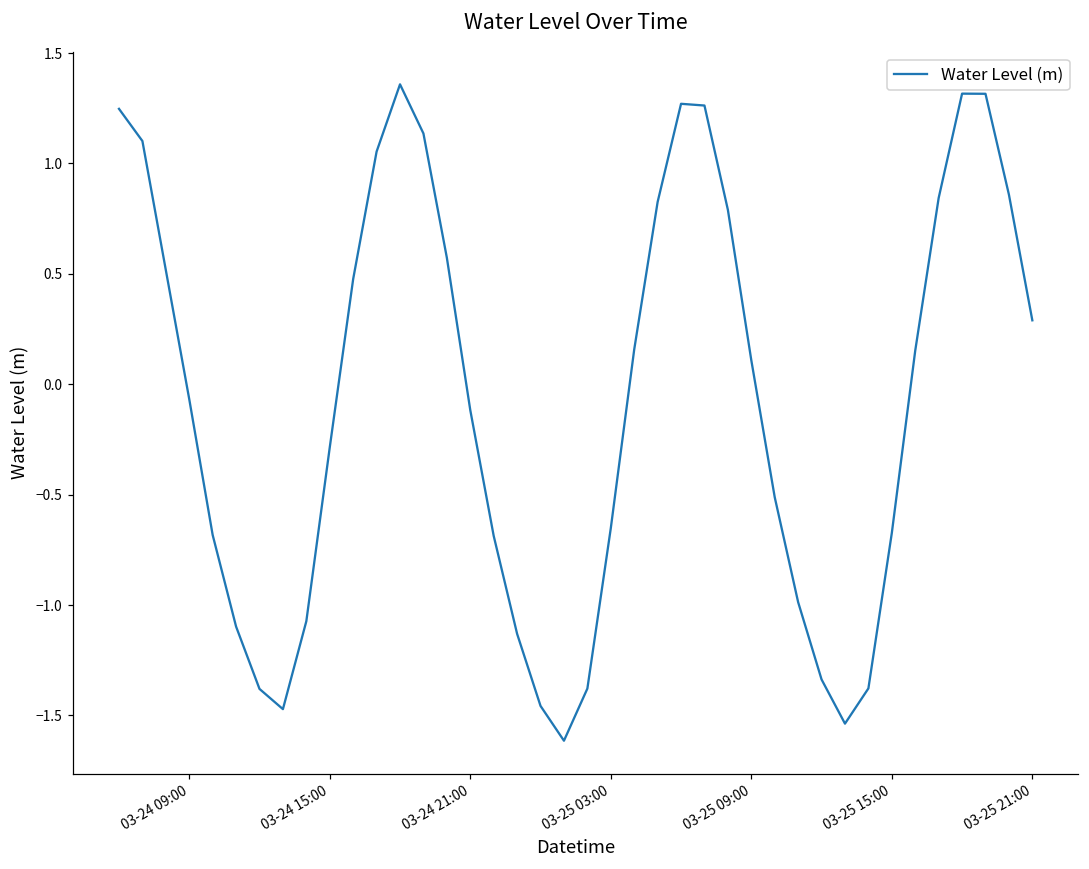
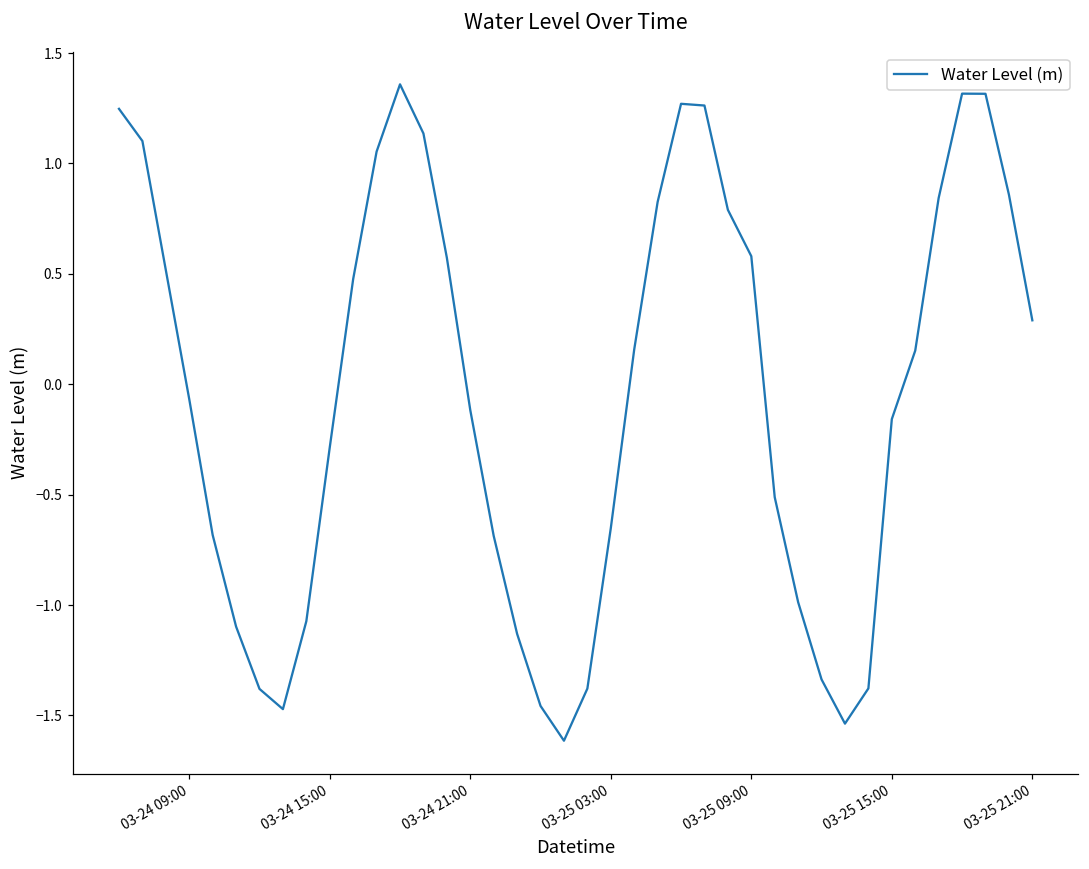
03-25 09:00: 0.11 -> 0.58
03-25 15:00: -0.67 -> -0.16
